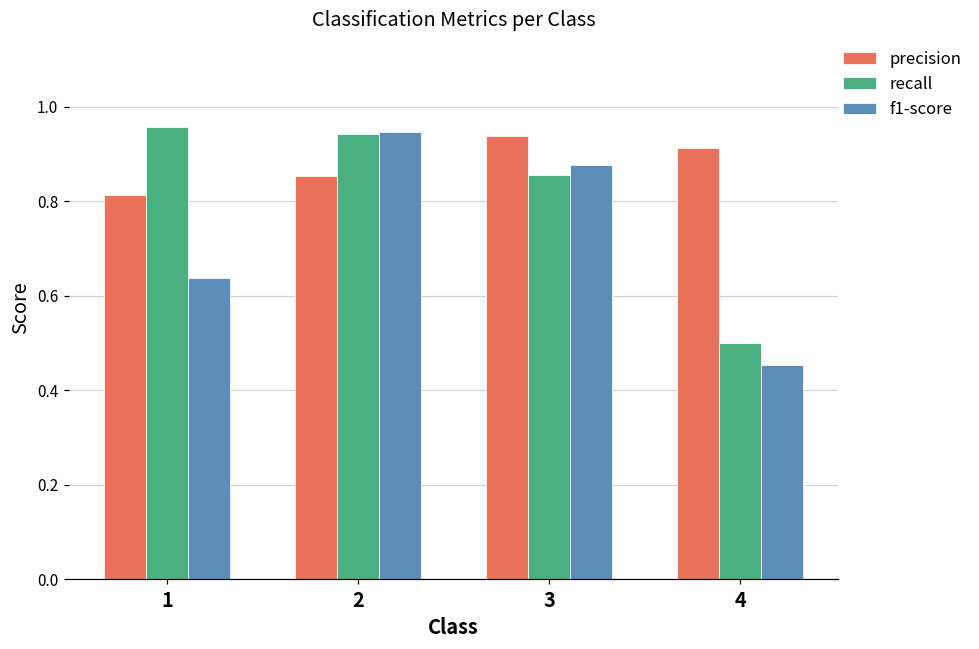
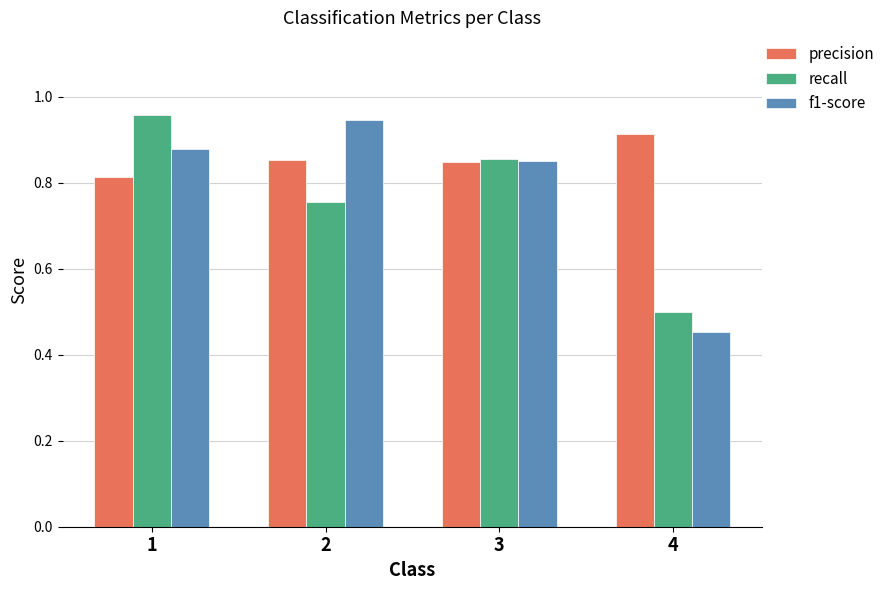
f1-score, 1: 0.64 -> 0.88
recall, 2: 0.94 -> 0.76
precision, 3: 0.94 -> 0.85
f1-score, 3: 0.88 -> 0.85
